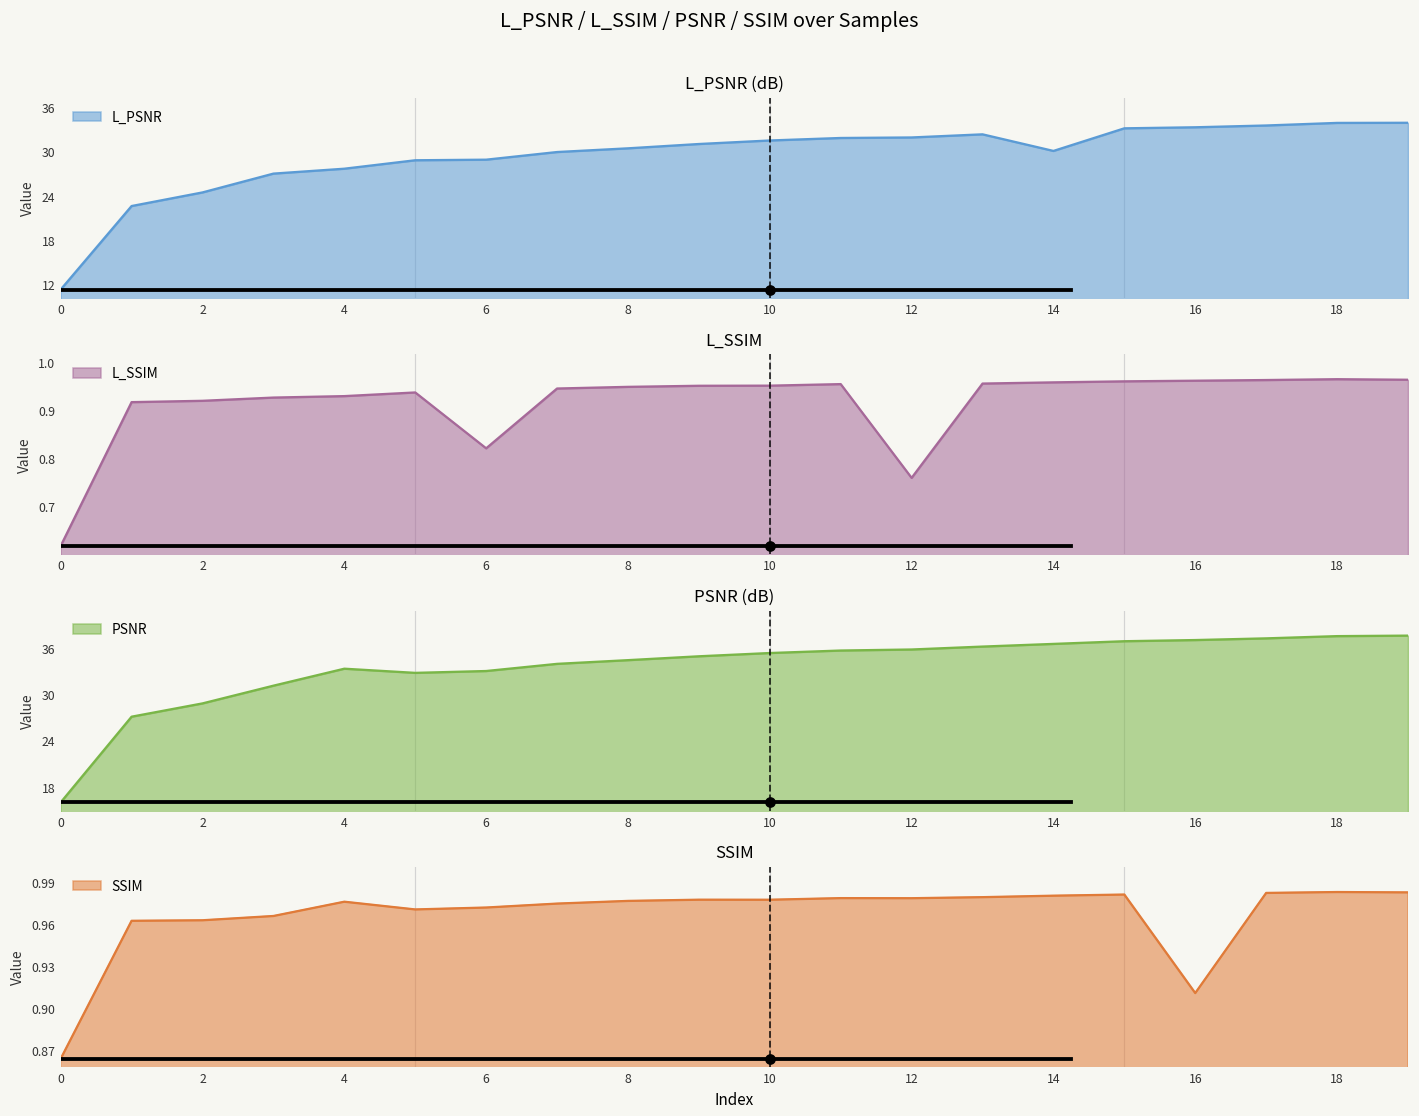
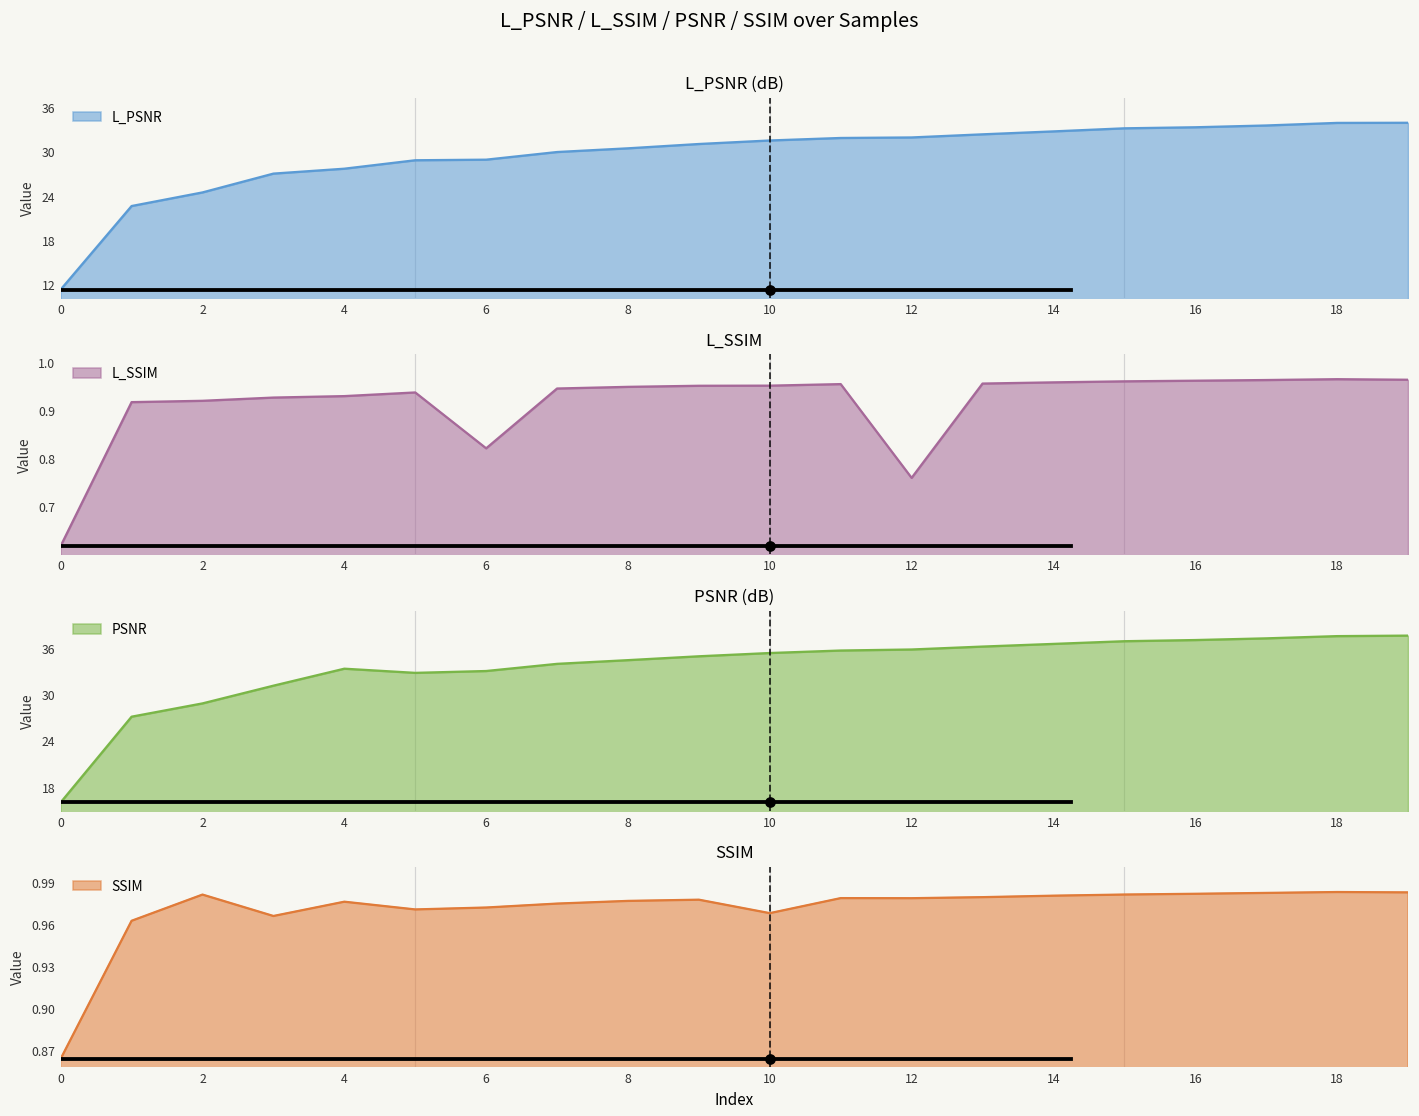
L_PSNR (dB), L_PSNR, 14: 30 -> 33
SSIM, SSIM, 2: 0.963 -> 0.982
SSIM, SSIM, 10: 0.978 -> 0.968
SSIM, SSIM, 16: 0.911 -> 0.982
